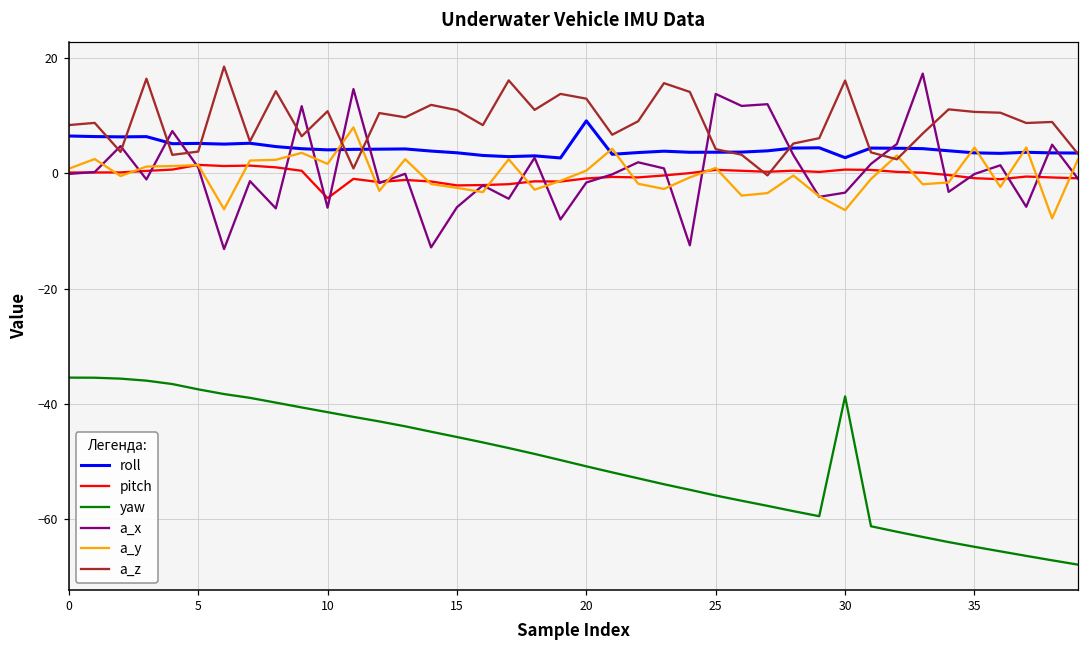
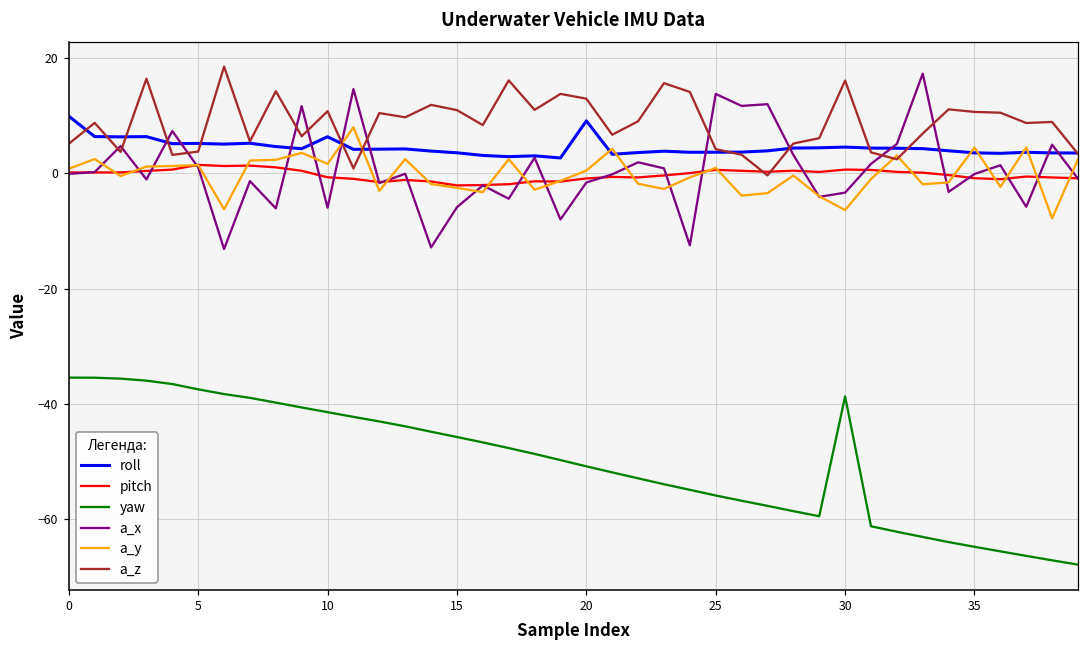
roll, 0: 7 -> 10
a_z, 0: 8 -> 5
roll, 10: 4 -> 6
pitch, 10: -4 -> -1
roll, 30: 3 -> 5
